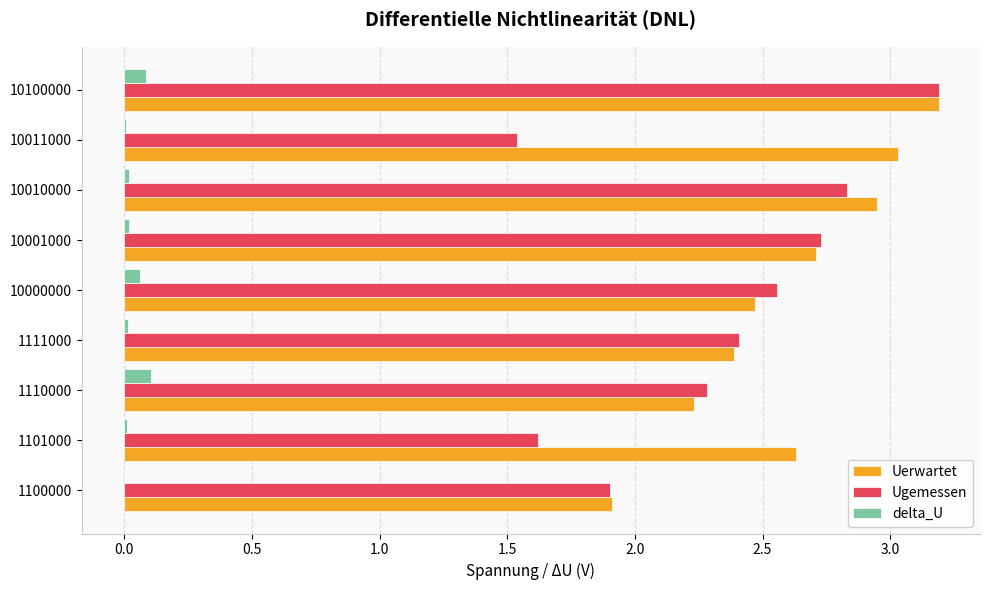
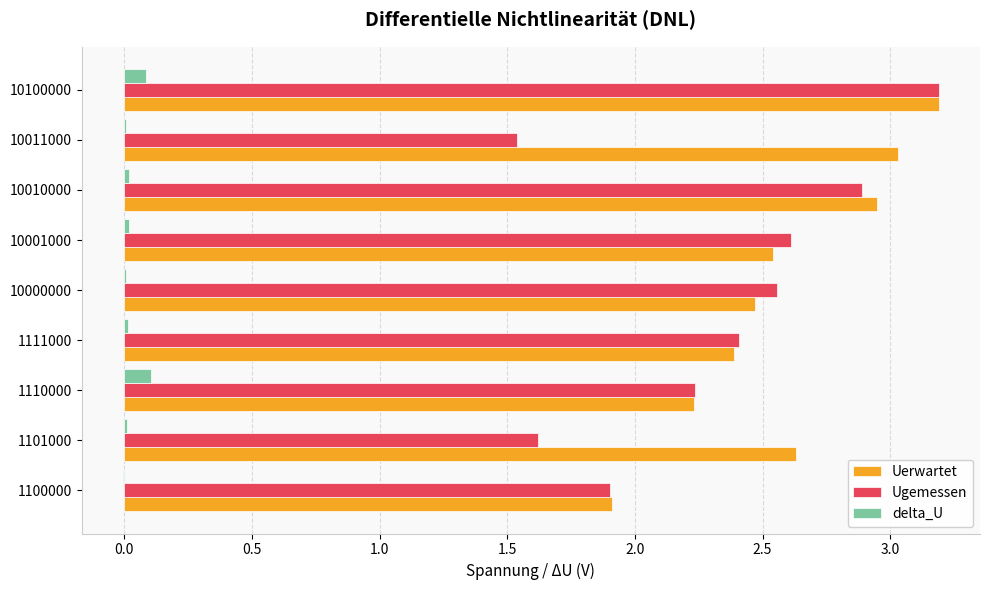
Ugemessen, 10010000: 2.83 -> 2.89
Ugemessen, 10001000: 2.73 -> 2.61
Uerwartet, 10001000: 2.71 -> 2.54
delta_U, 10000000: 0.06 -> 0.01
Ugemessen, 1110000: 2.28 -> 2.23
